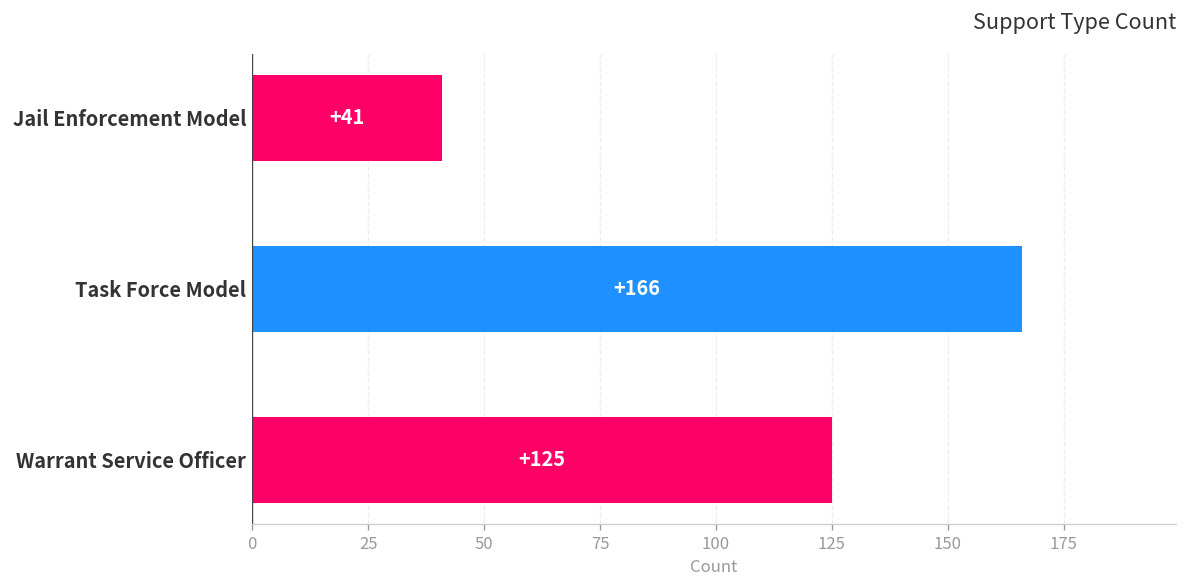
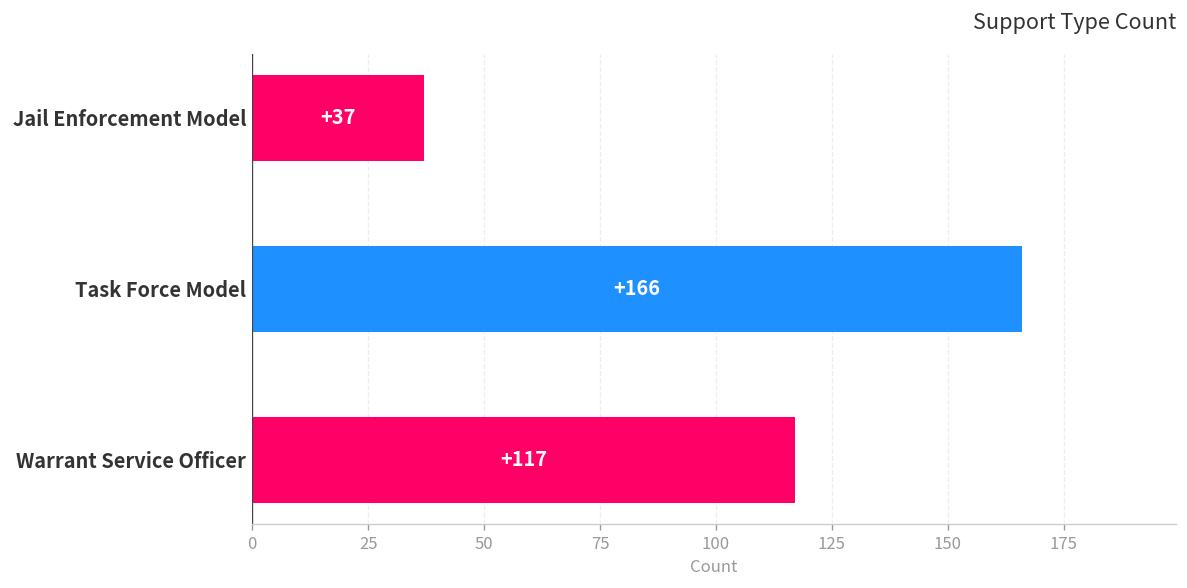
Jail Enforcement Model: +41 -> +37
Warrant Service Officer: +125 -> +117
